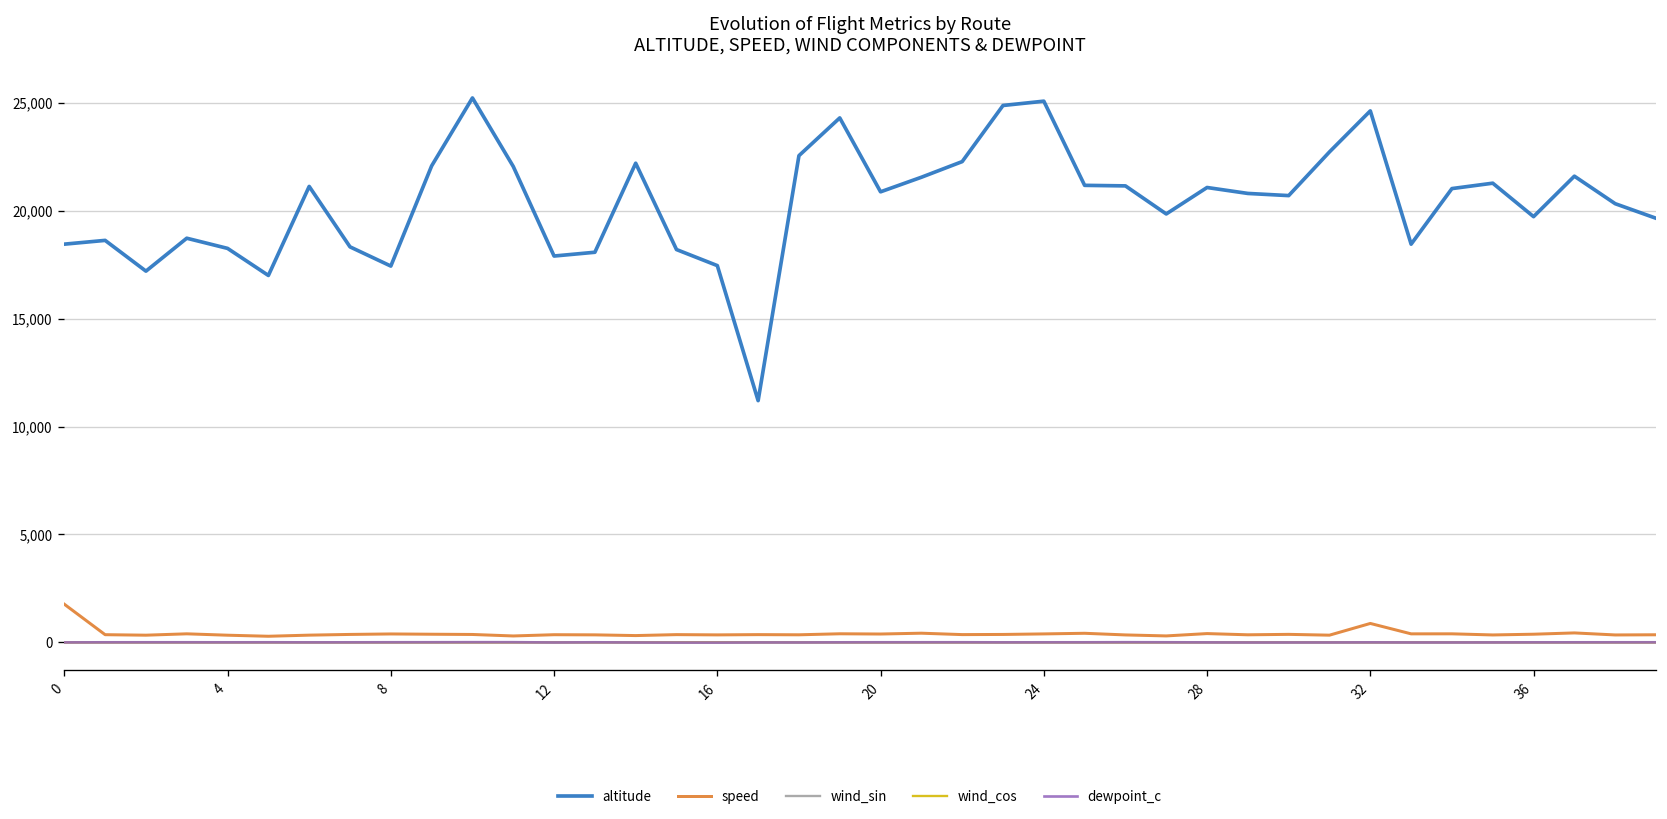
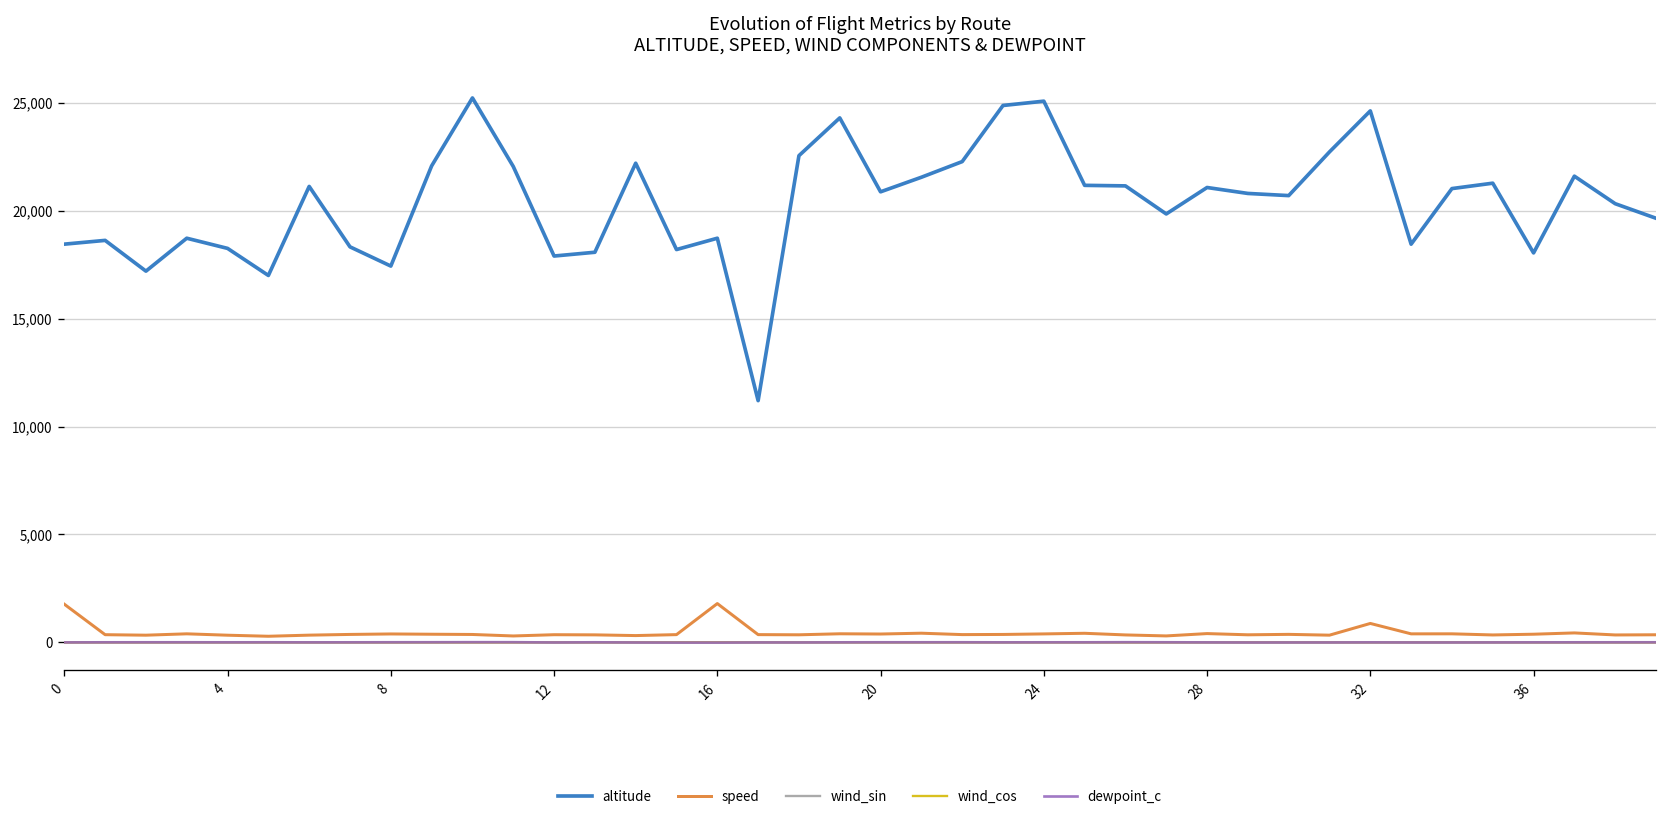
altitude, 16: 17,500 -> 18,700
speed, 16: 300 -> 1,800
altitude, 36: 19,700 -> 18,000
